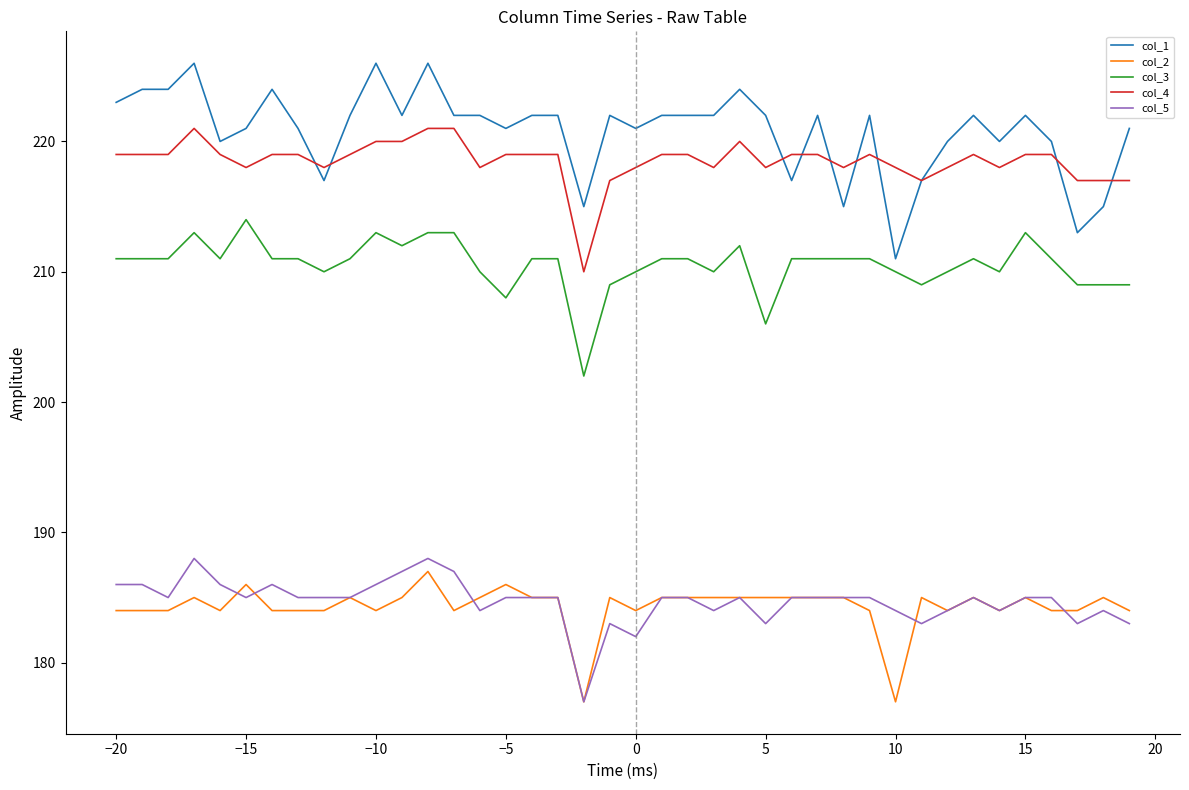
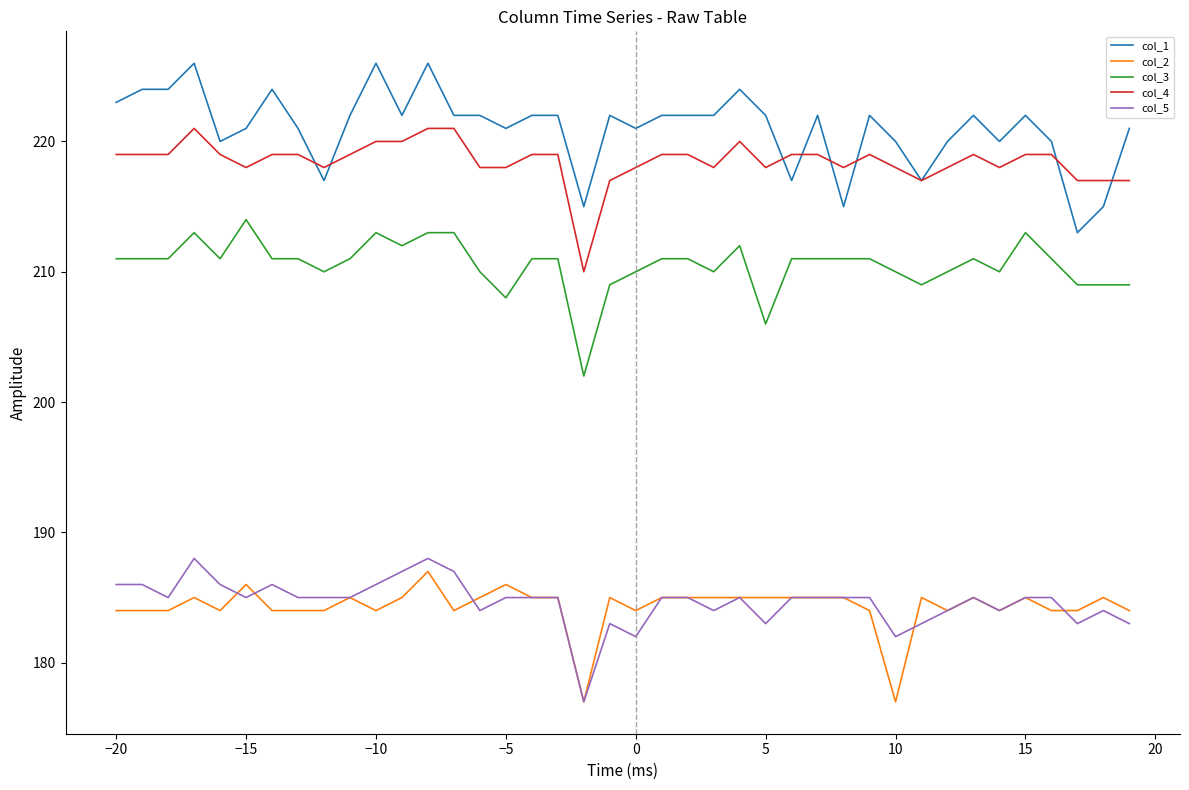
col_4, −5: 219 -> 218
col_1, 10: 211 -> 220
col_5, 10: 184 -> 182
